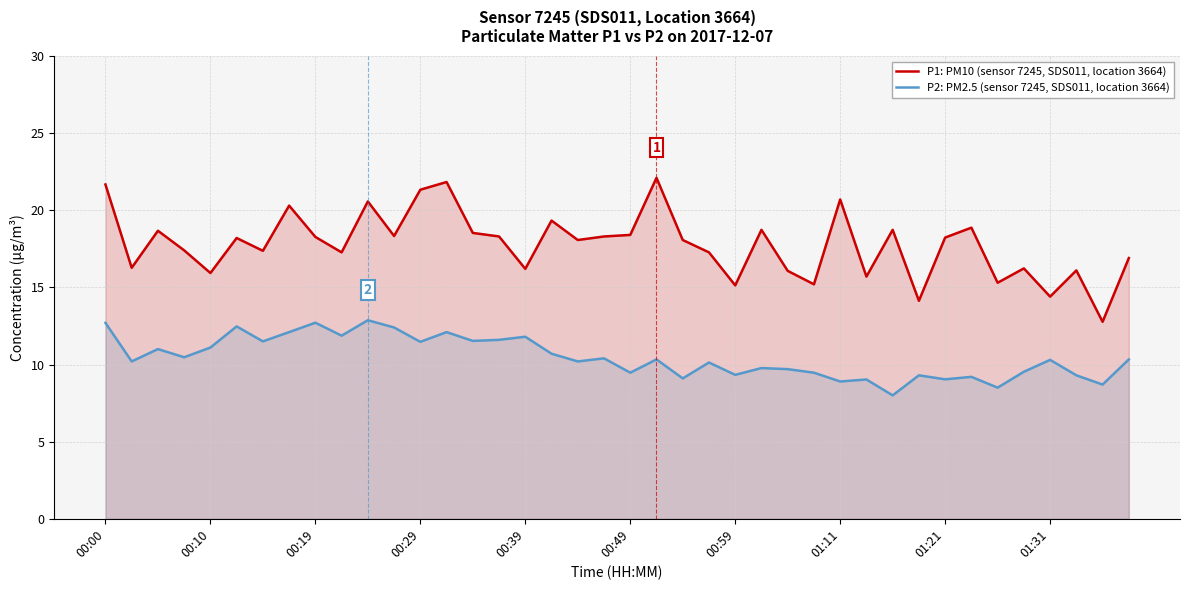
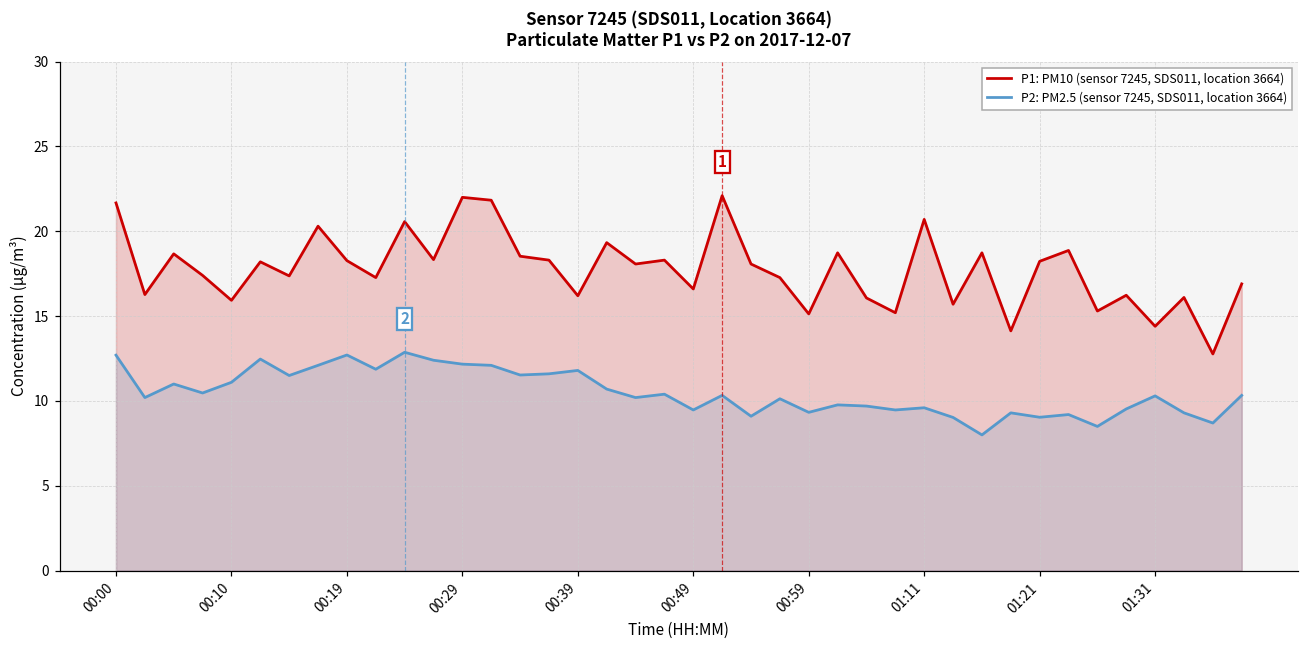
P1: PM10 (sensor 7245, SDS011, location 3664), 00:29: 21.3 -> 22.0
P2: PM2.5 (sensor 7245, SDS011, location 3664), 00:29: 11.5 -> 12.2
P1: PM10 (sensor 7245, SDS011, location 3664), 00:49: 18.4 -> 16.6
P2: PM2.5 (sensor 7245, SDS011, location 3664), 01:11: 8.9 -> 9.6
